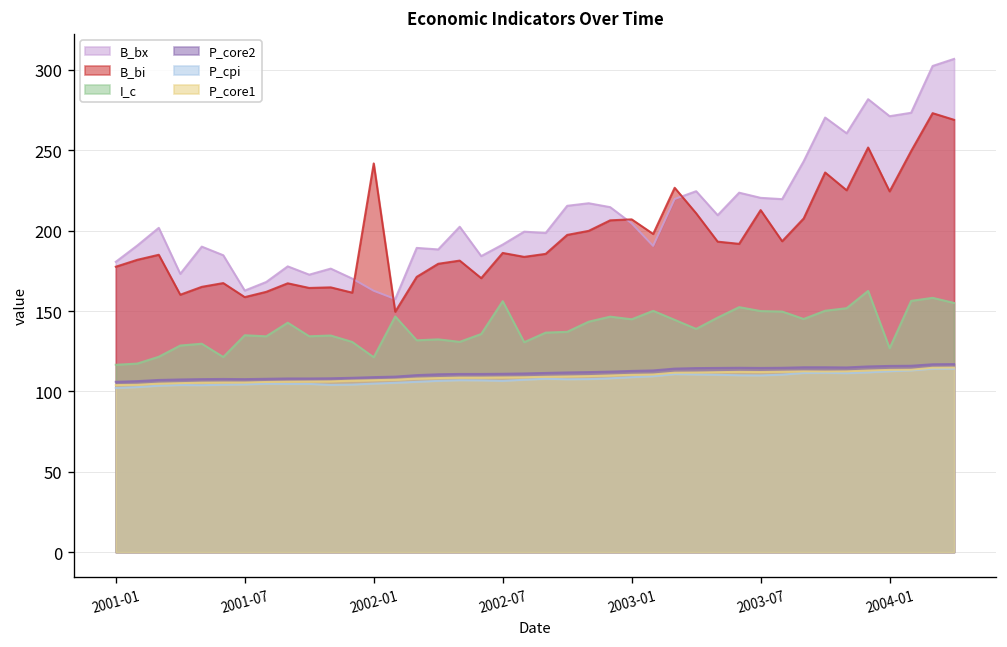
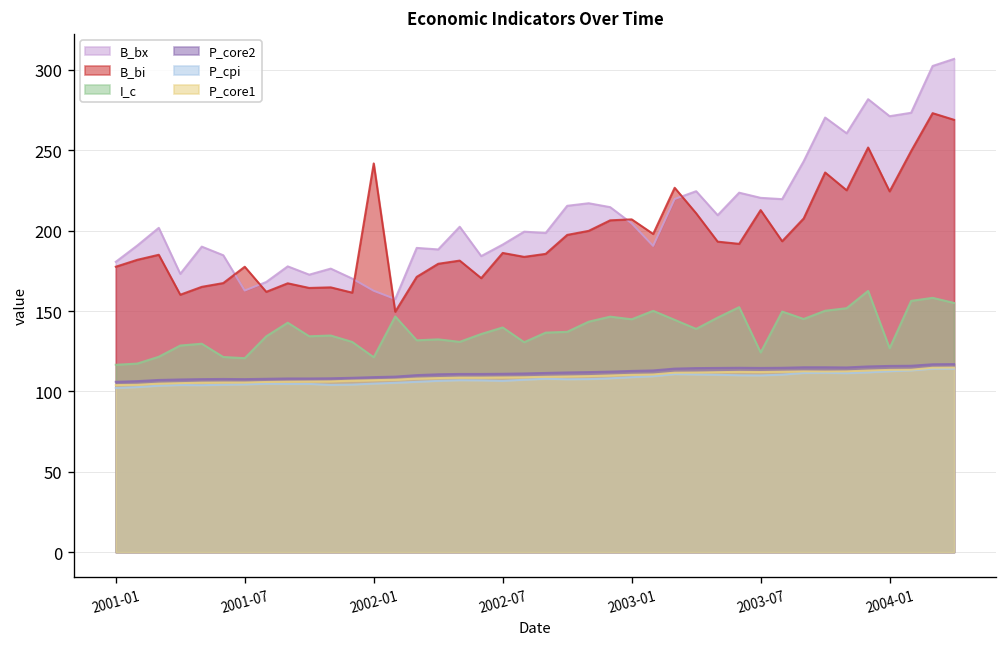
B_bi, 2001-07: 159 -> 178
I_c, 2001-07: 135 -> 121
I_c, 2002-07: 156 -> 140
I_c, 2003-07: 150 -> 124
